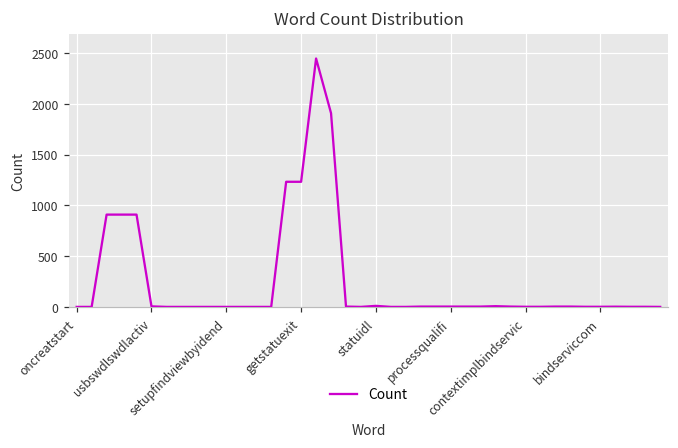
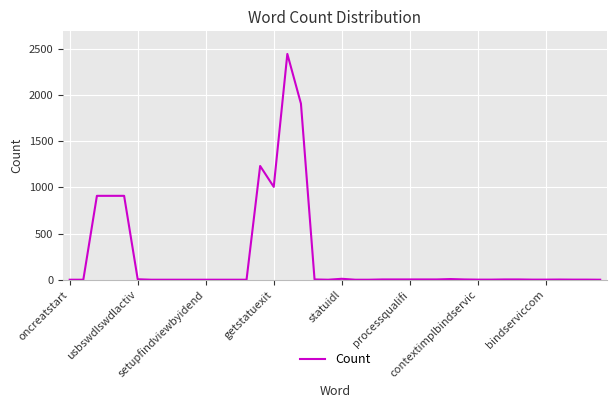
getstatuexit: 1200 -> 1000
